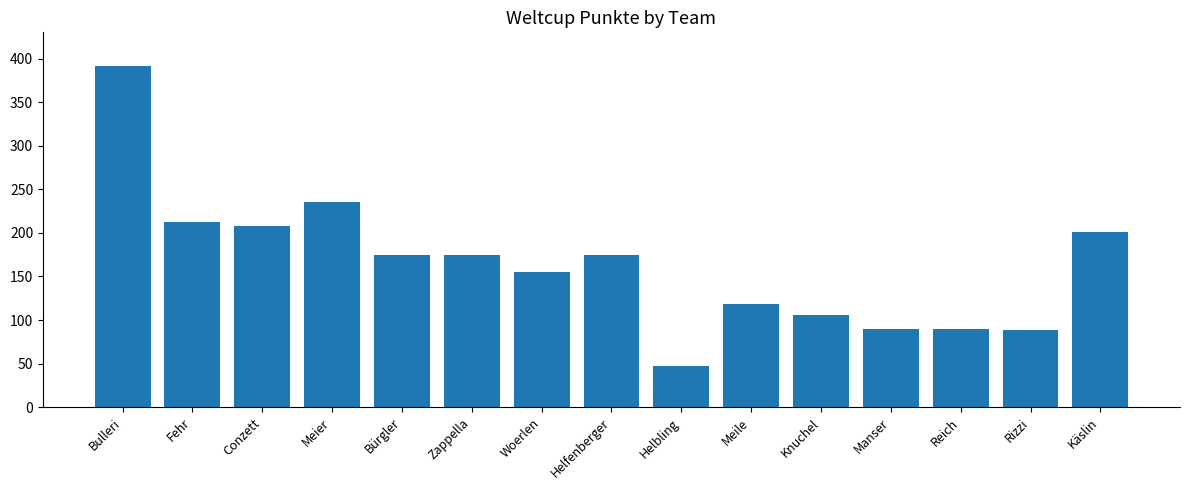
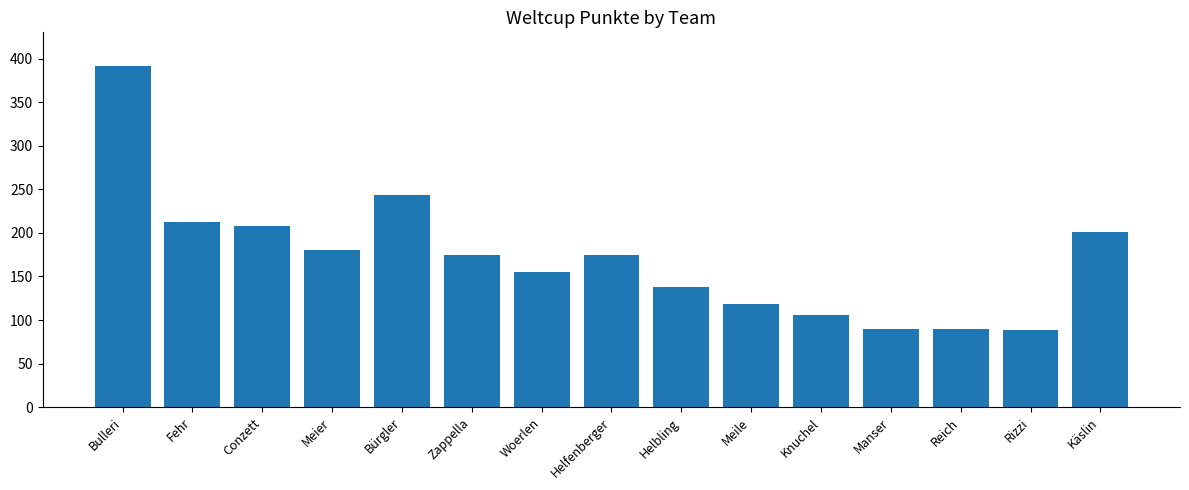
Meier: 240 -> 180
Bürgler: 180 -> 240
Helbling: 50 -> 140
